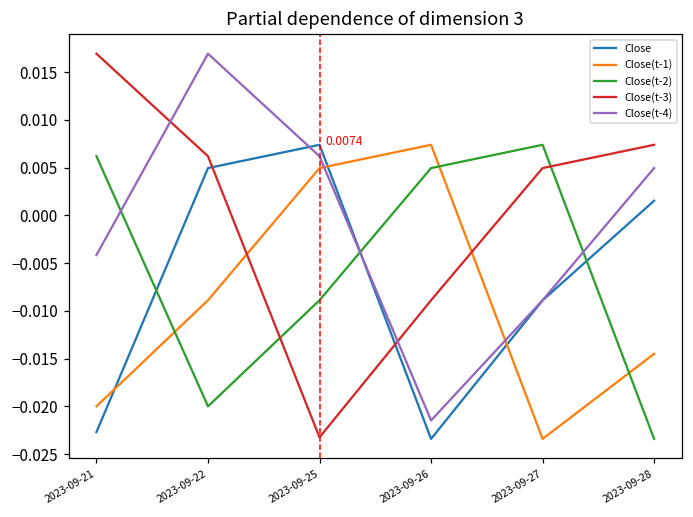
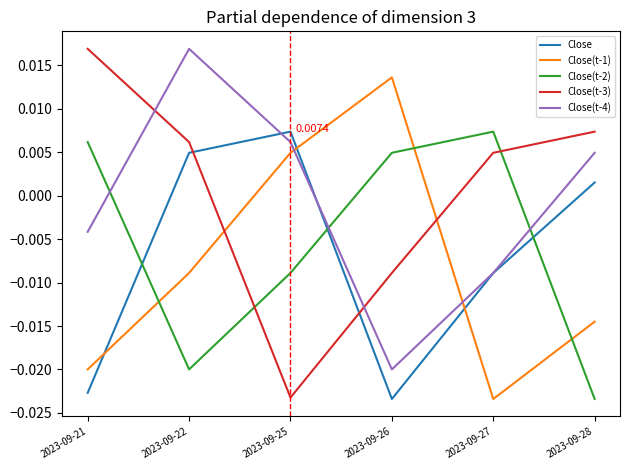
Close(t-1), 2023-09-26: 0.007 -> 0.014
Close(t-4), 2023-09-26: -0.021 -> -0.020
